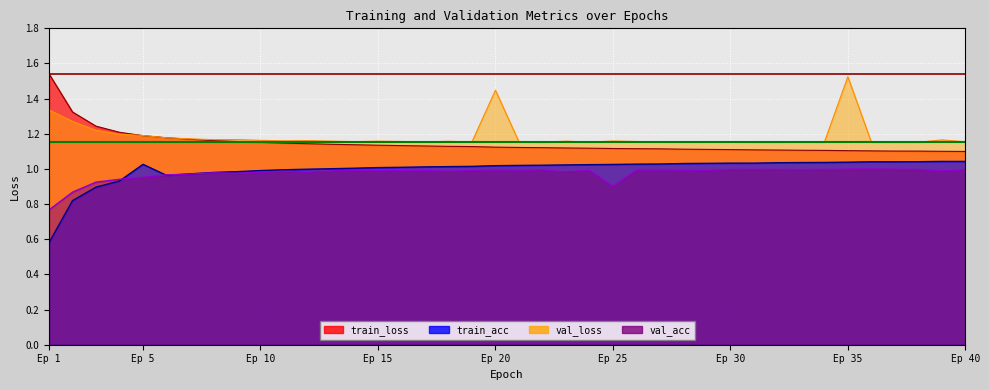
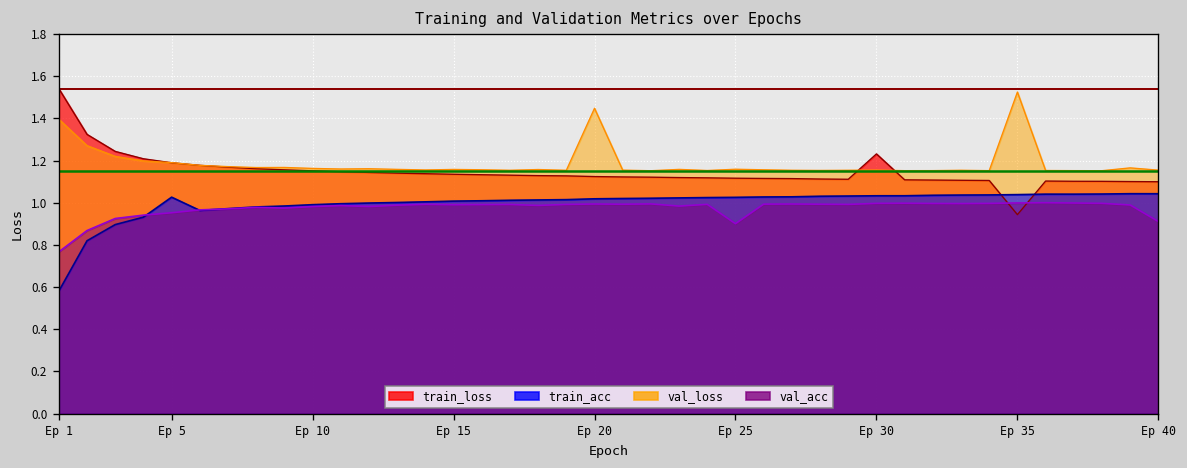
val_loss, Ep 1: 1.34 -> 1.40
train_loss, Ep 30: 1.11 -> 1.23
train_loss, Ep 35: 1.10 -> 0.94
val_acc, Ep 40: 1.00 -> 0.91
